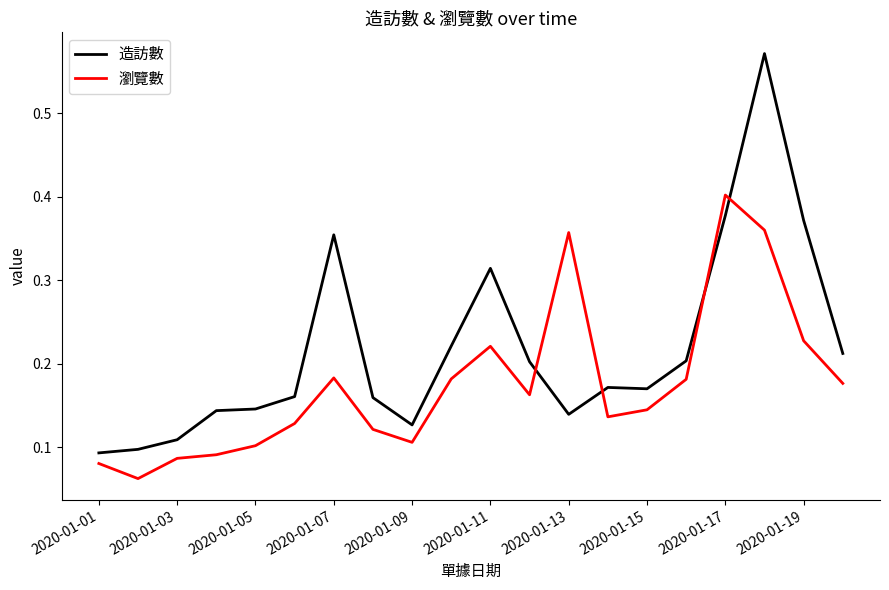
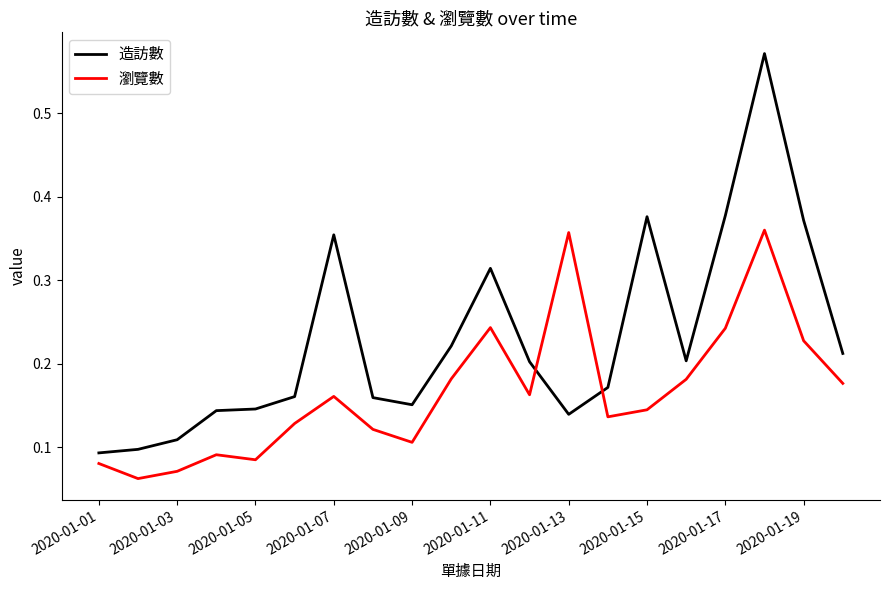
瀏覽數, 2020-01-03: 0.09 -> 0.07
瀏覽數, 2020-01-05: 0.10 -> 0.08
瀏覽數, 2020-01-07: 0.18 -> 0.16
造訪數, 2020-01-09: 0.13 -> 0.15
瀏覽數, 2020-01-11: 0.22 -> 0.24
造訪數, 2020-01-15: 0.17 -> 0.38
瀏覽數, 2020-01-17: 0.40 -> 0.24
